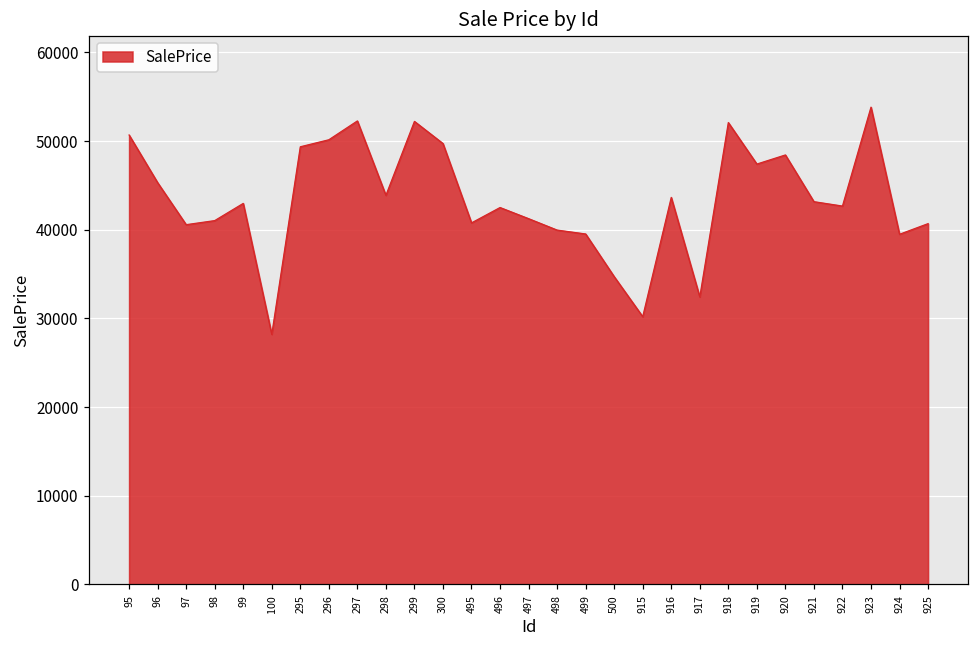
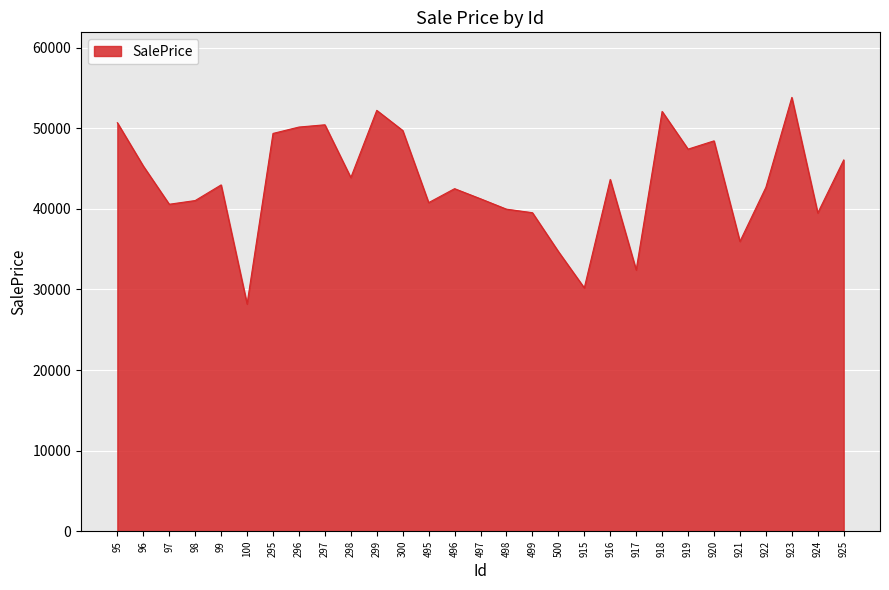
297: 52000 -> 50000
921: 43000 -> 36000
925: 41000 -> 46000
